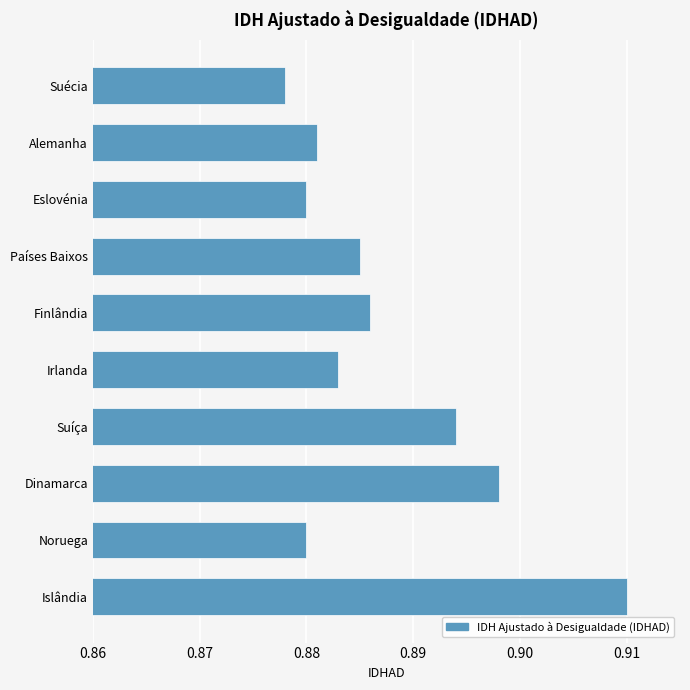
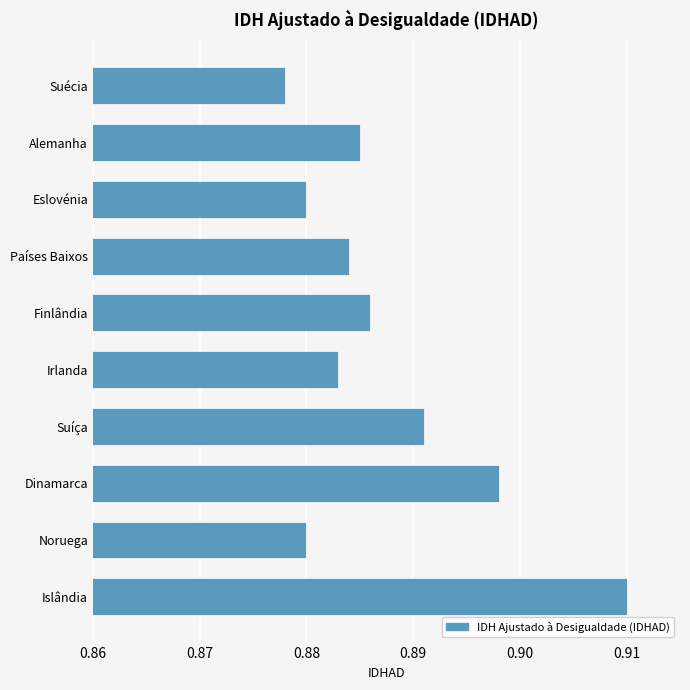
Alemanha: 0.881 -> 0.885
Países Baixos: 0.885 -> 0.884
Suíça: 0.894 -> 0.891
